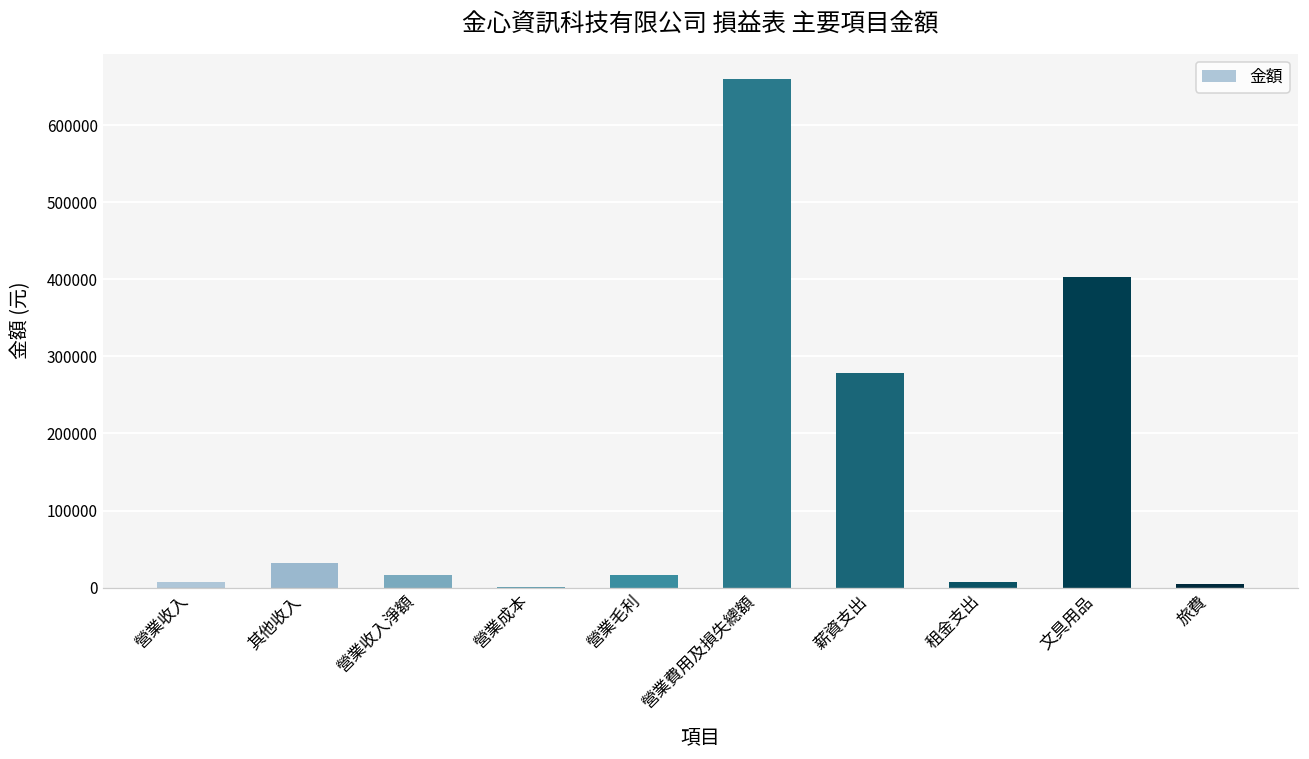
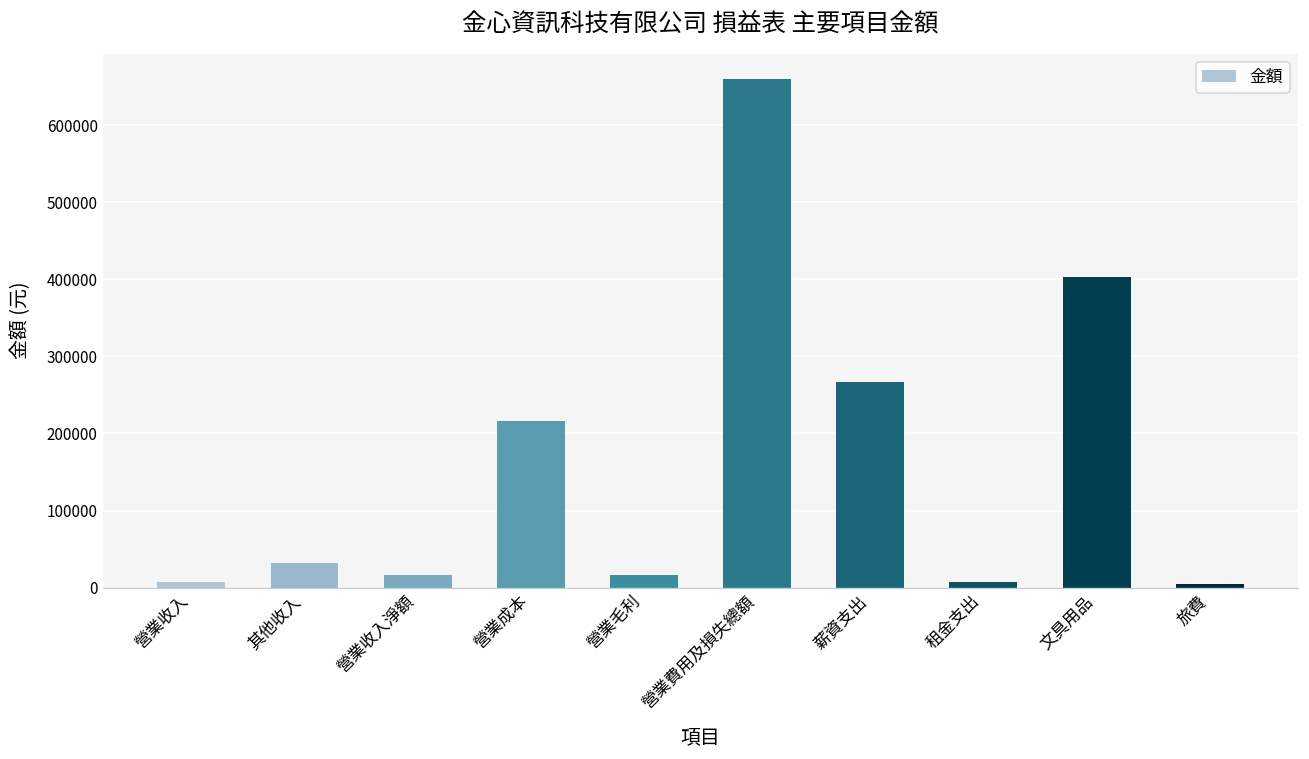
營業成本: 0 -> 220000
薪資支出: 280000 -> 270000
